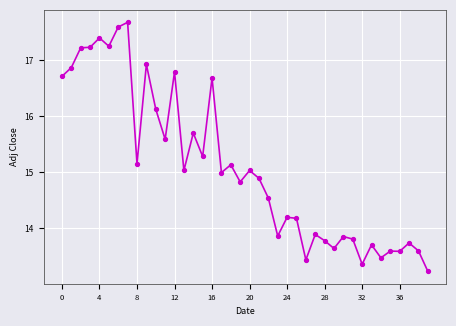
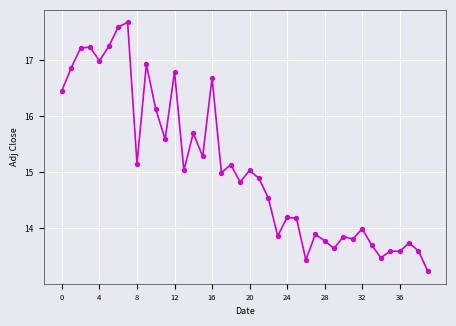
0: 16.7 -> 16.5
4: 17.4 -> 17.0
32: 13.4 -> 14.0
